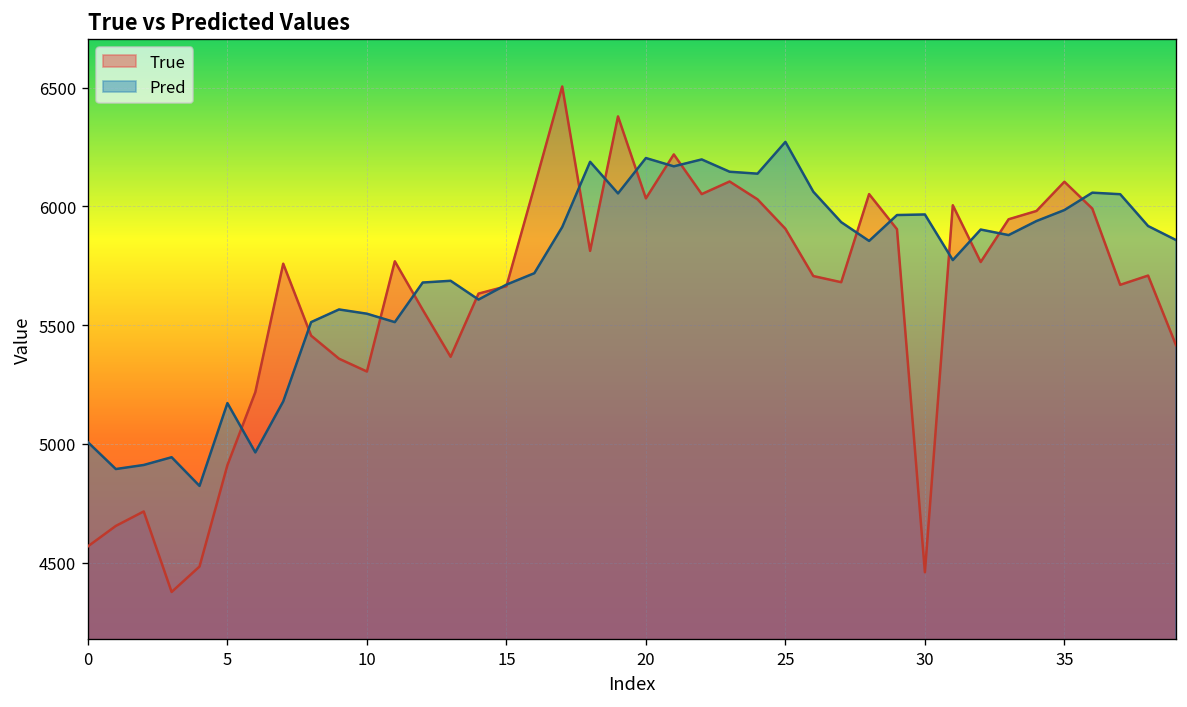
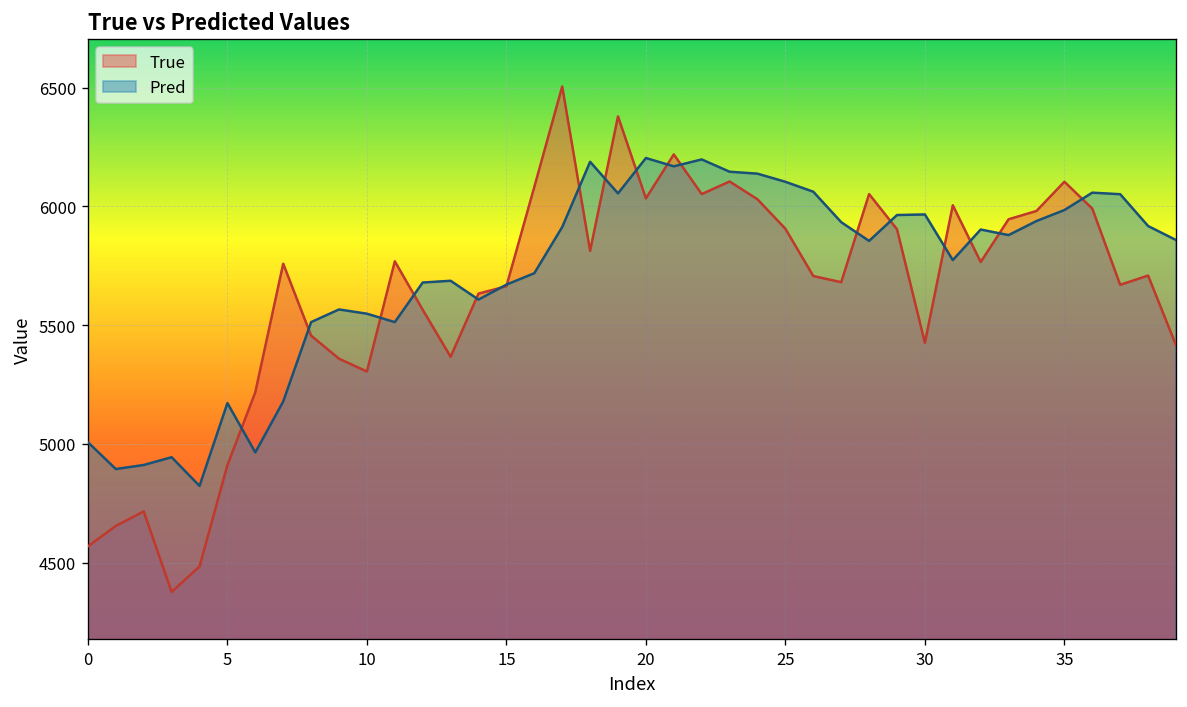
Pred, 25: 6270 -> 6100
True, 30: 4460 -> 5430
